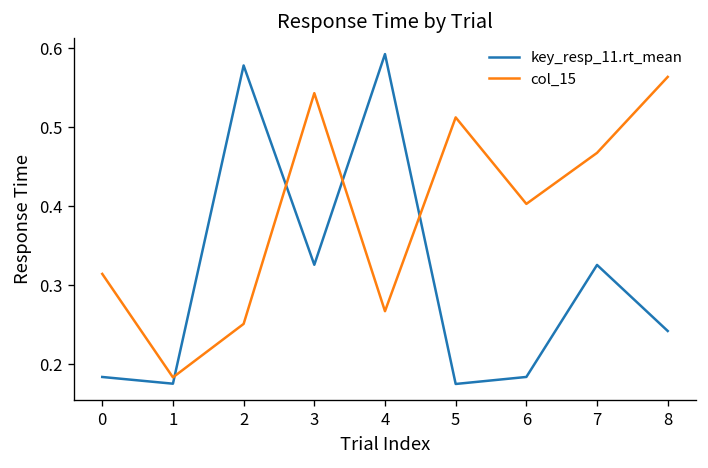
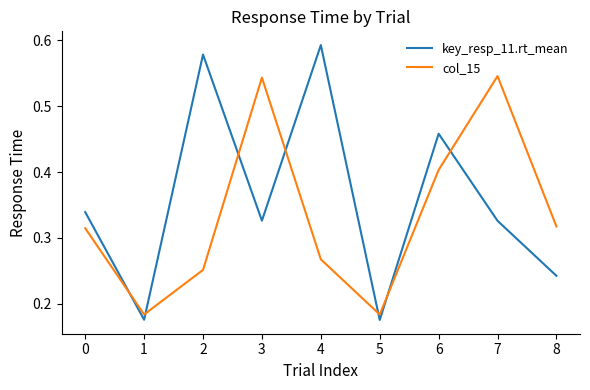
key_resp_11.rt_mean, 0: 0.18 -> 0.34
col_15, 5: 0.51 -> 0.18
key_resp_11.rt_mean, 6: 0.18 -> 0.46
col_15, 7: 0.47 -> 0.55
col_15, 8: 0.56 -> 0.32
